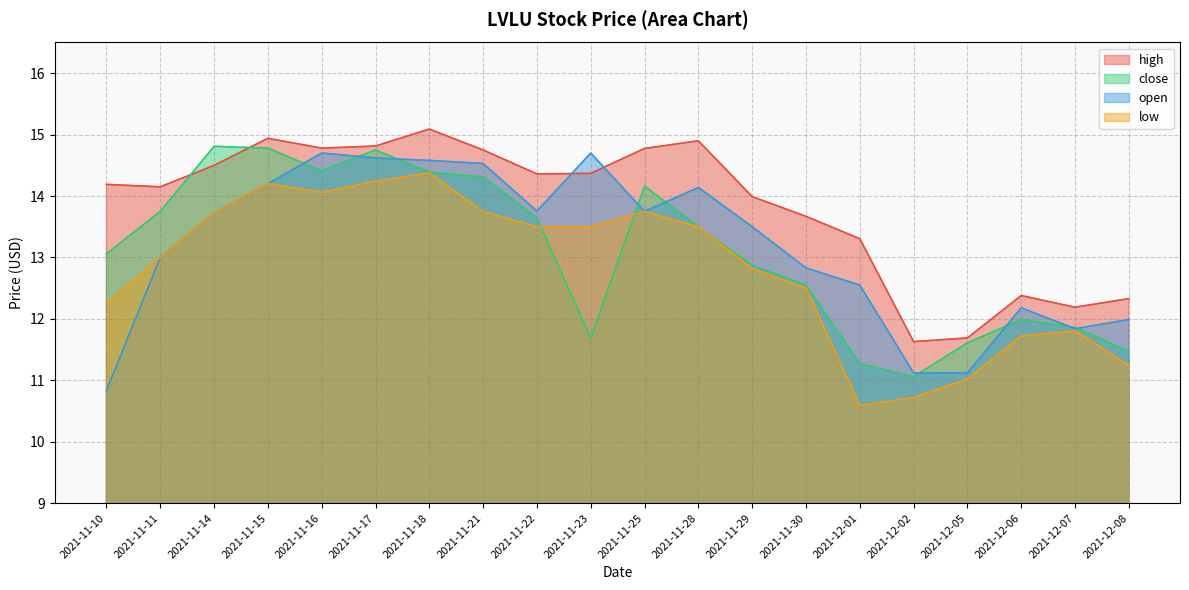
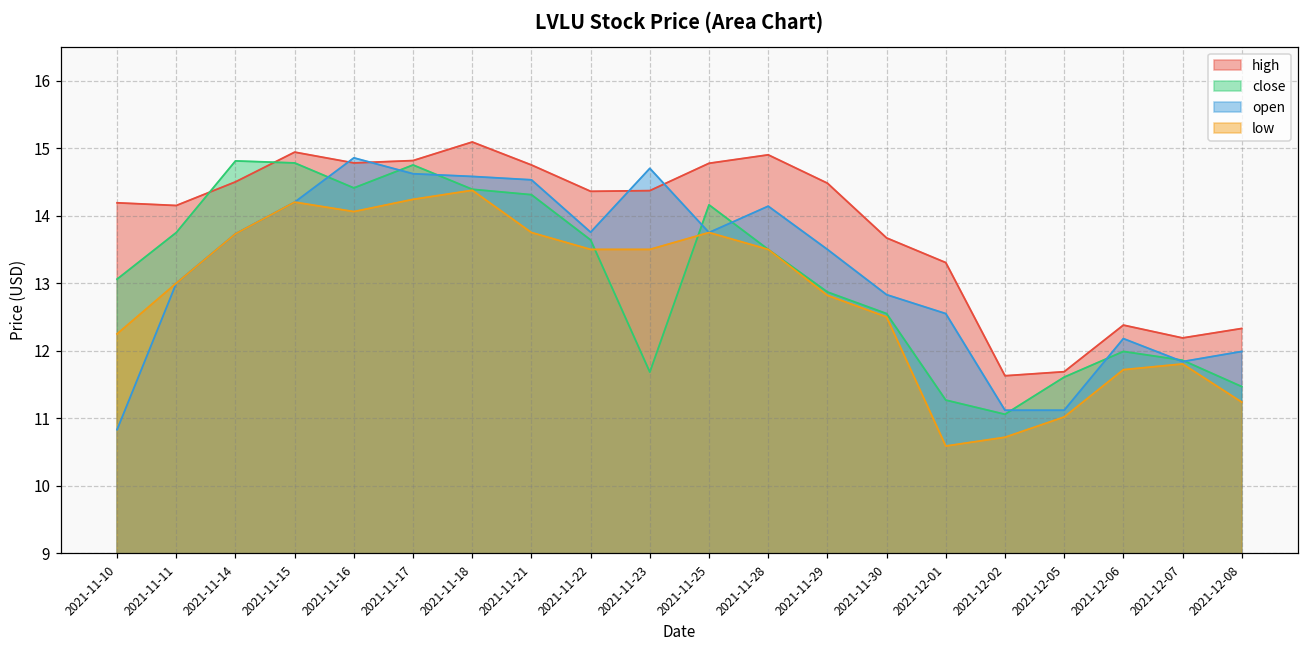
open, 2021-11-16: 14.7 -> 14.9
high, 2021-11-29: 14.0 -> 14.5
